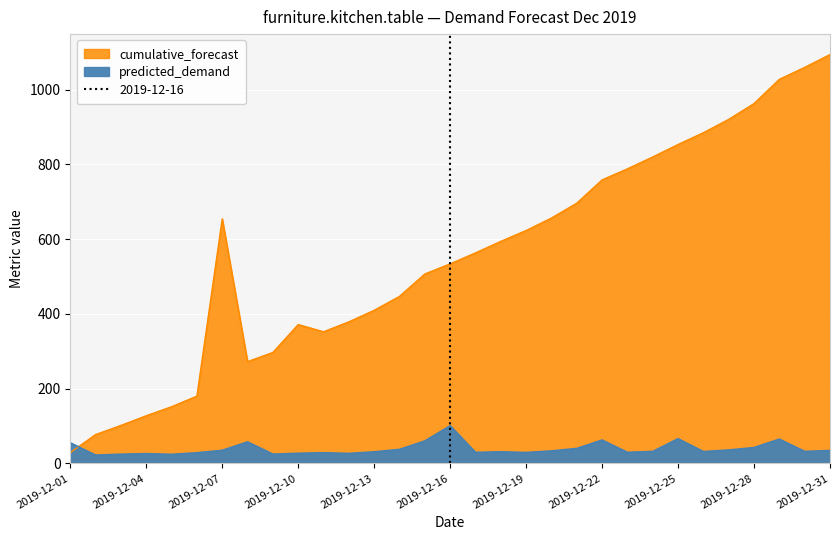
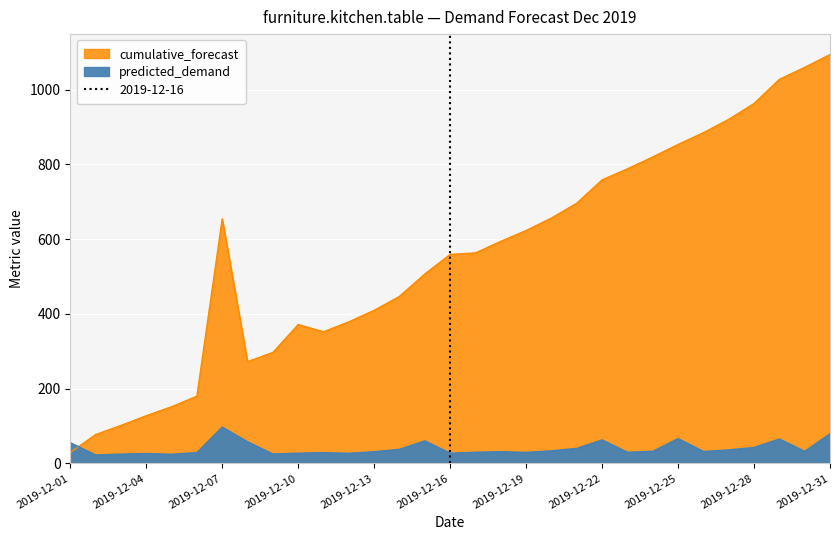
predicted_demand, 2019-12-07: 30 -> 100
cumulative_forecast, 2019-12-16: 530 -> 560
predicted_demand, 2019-12-16: 100 -> 30
predicted_demand, 2019-12-31: 30 -> 80
